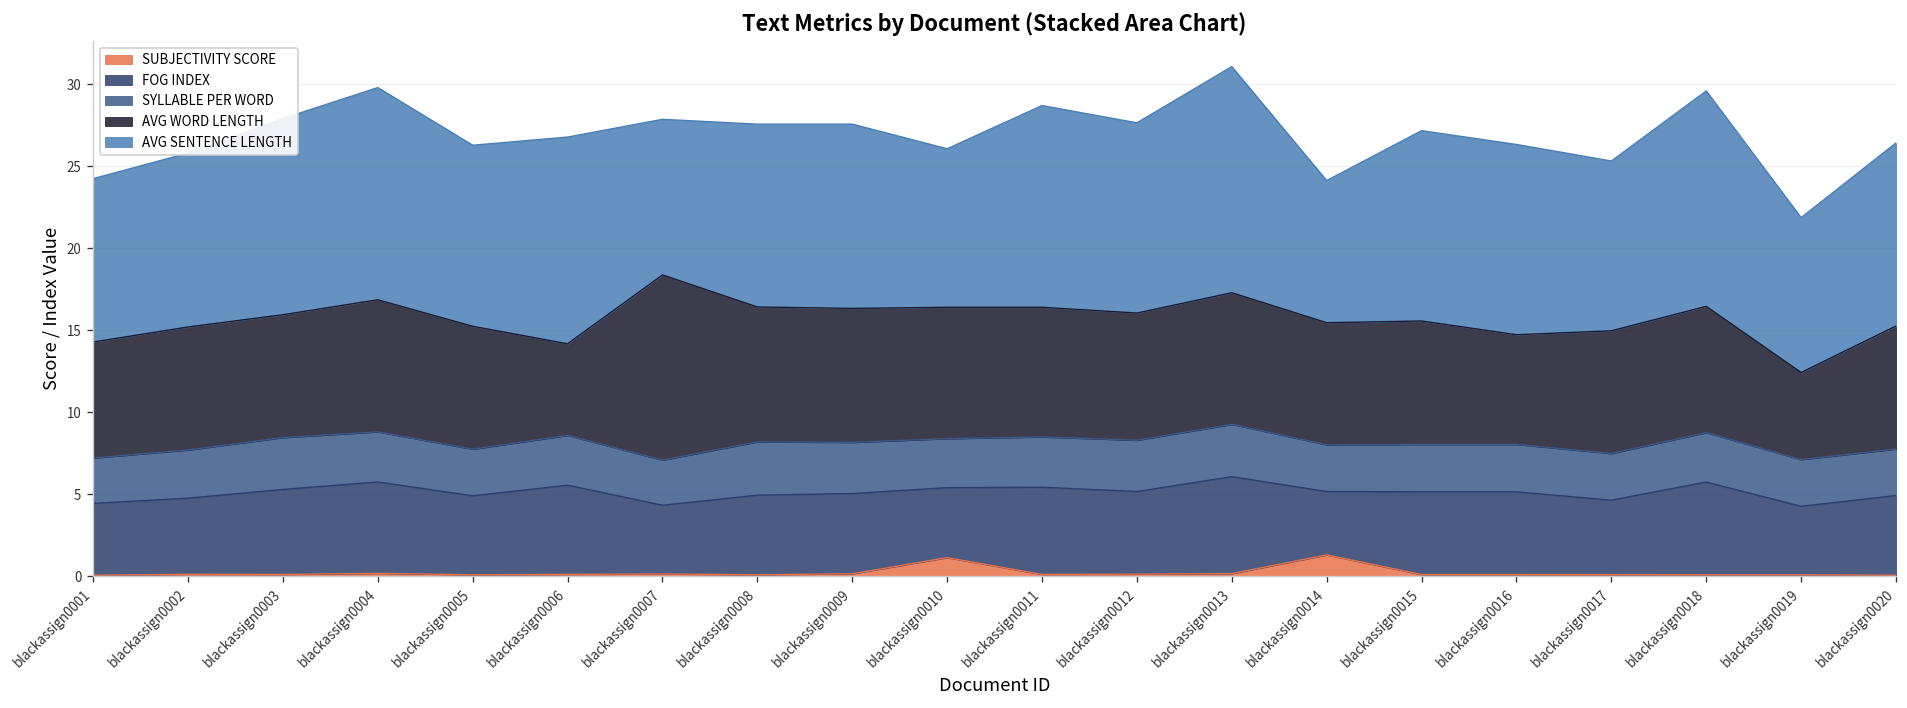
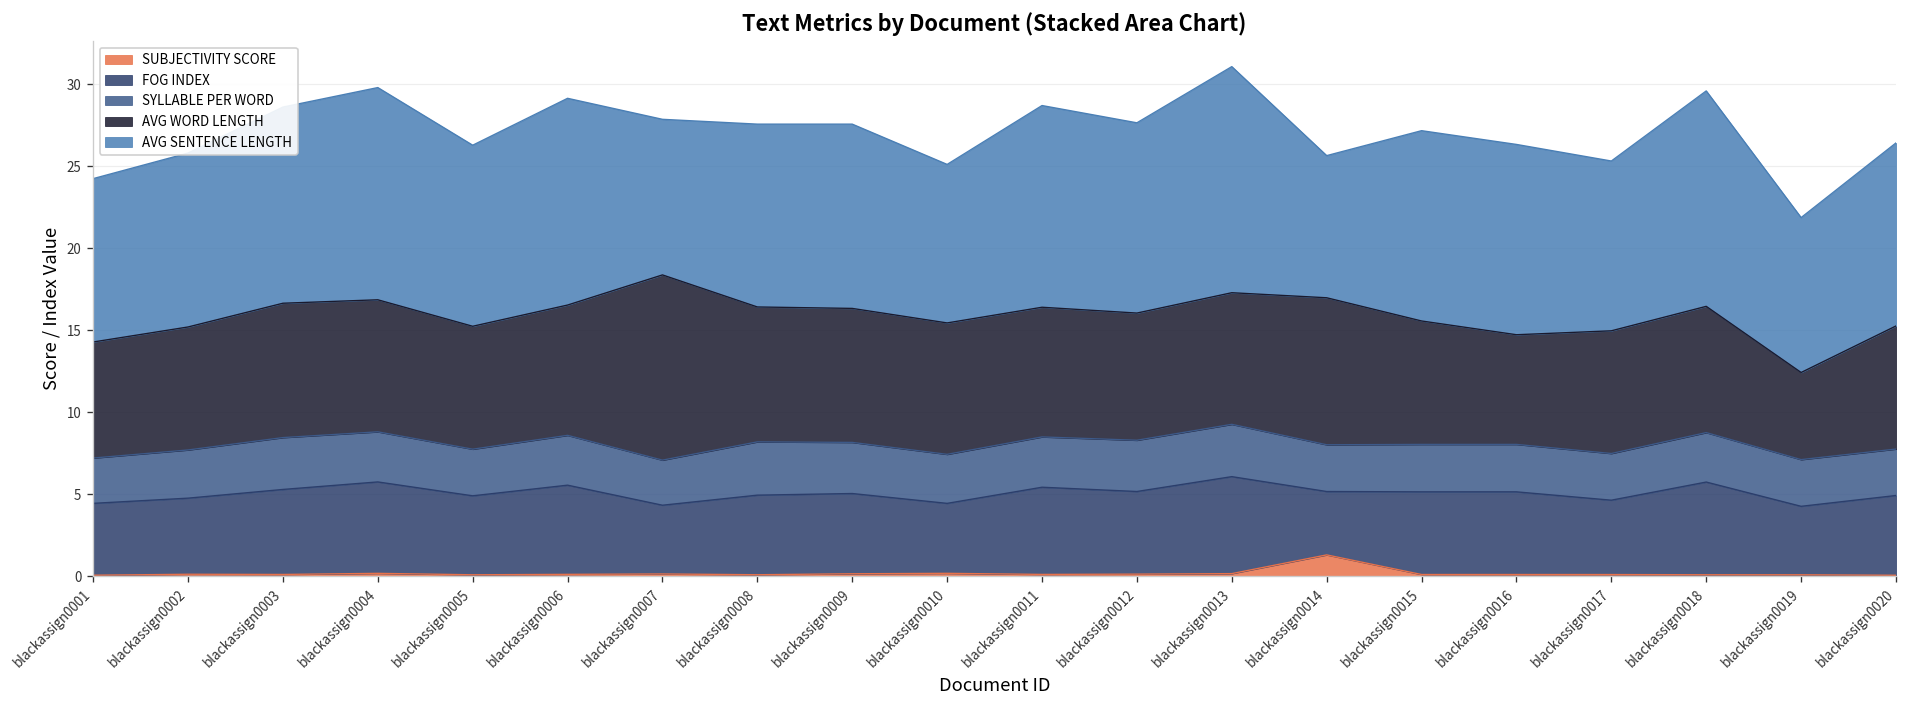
AVG WORD LENGTH, blackassign0003: 7.5 -> 8.2
AVG WORD LENGTH, blackassign0006: 5.6 -> 7.9
SUBJECTIVITY SCORE, blackassign0010: 1.1 -> 0.2
AVG WORD LENGTH, blackassign0014: 7.4 -> 9.0
